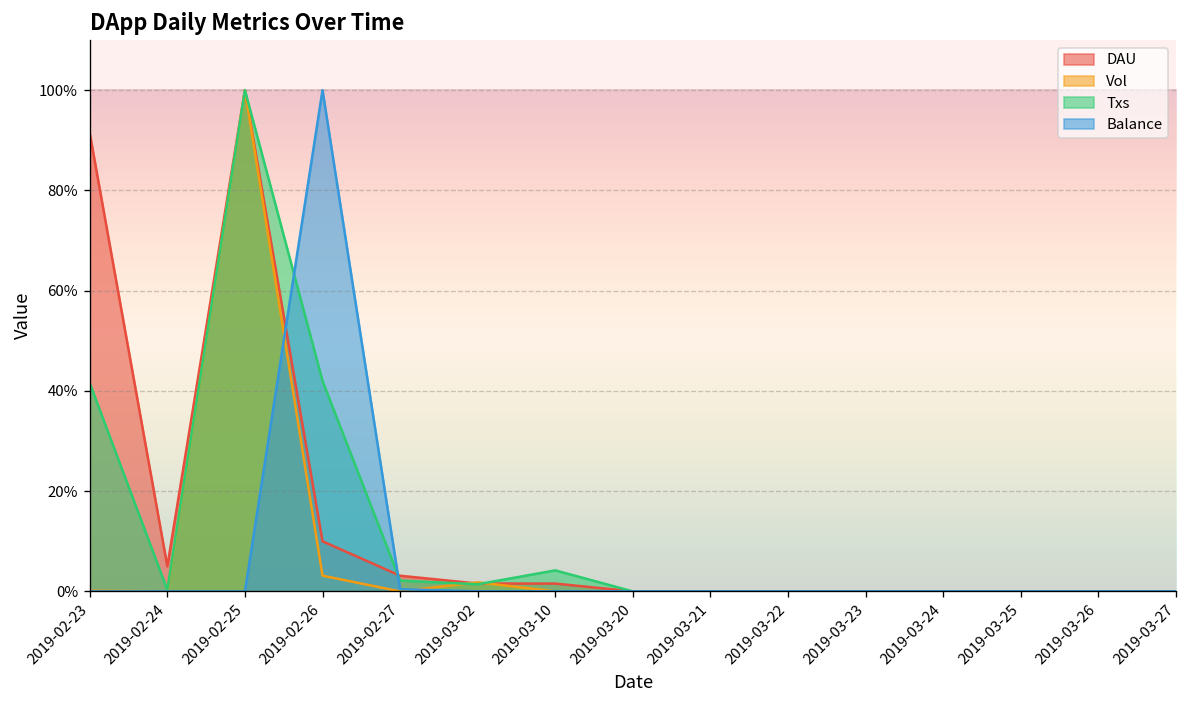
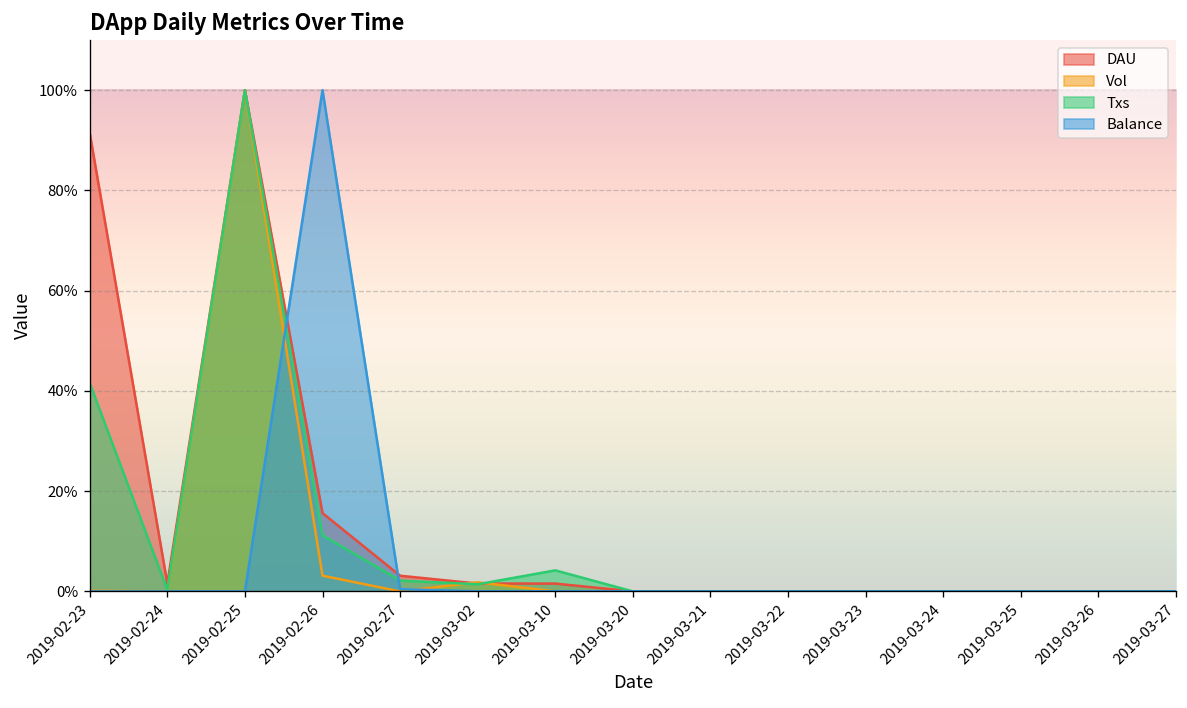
DAU, 2019-02-24: 5% -> 2%
DAU, 2019-02-26: 10% -> 16%
Txs, 2019-02-26: 42% -> 11%
